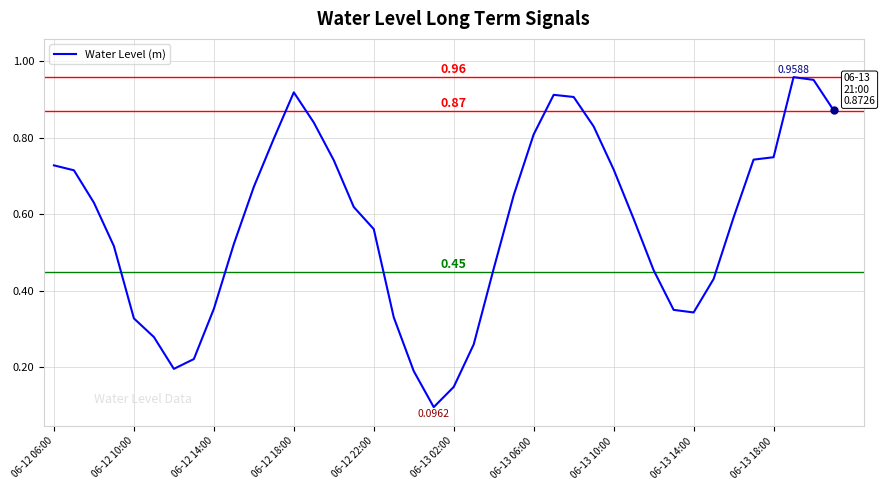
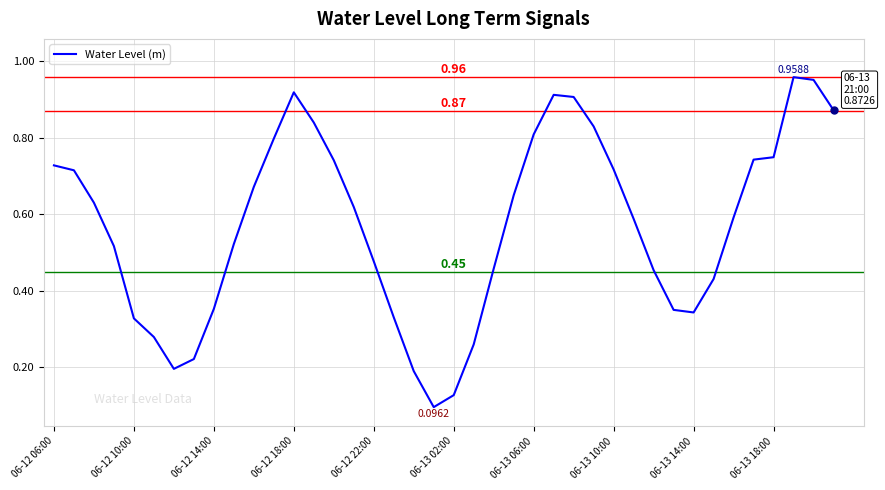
Water Level (m), 06-12 22:00: 0.56 -> 0.48
Water Level (m), 06-13 02:00: 0.15 -> 0.13
